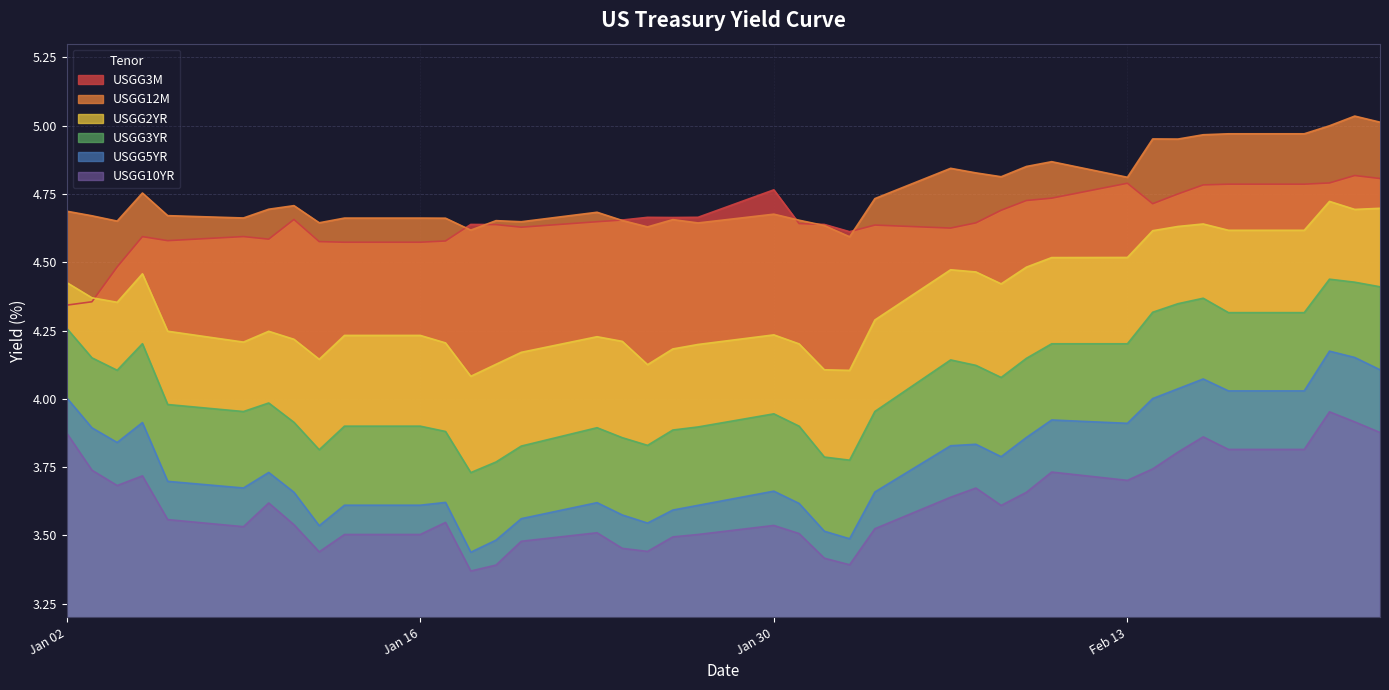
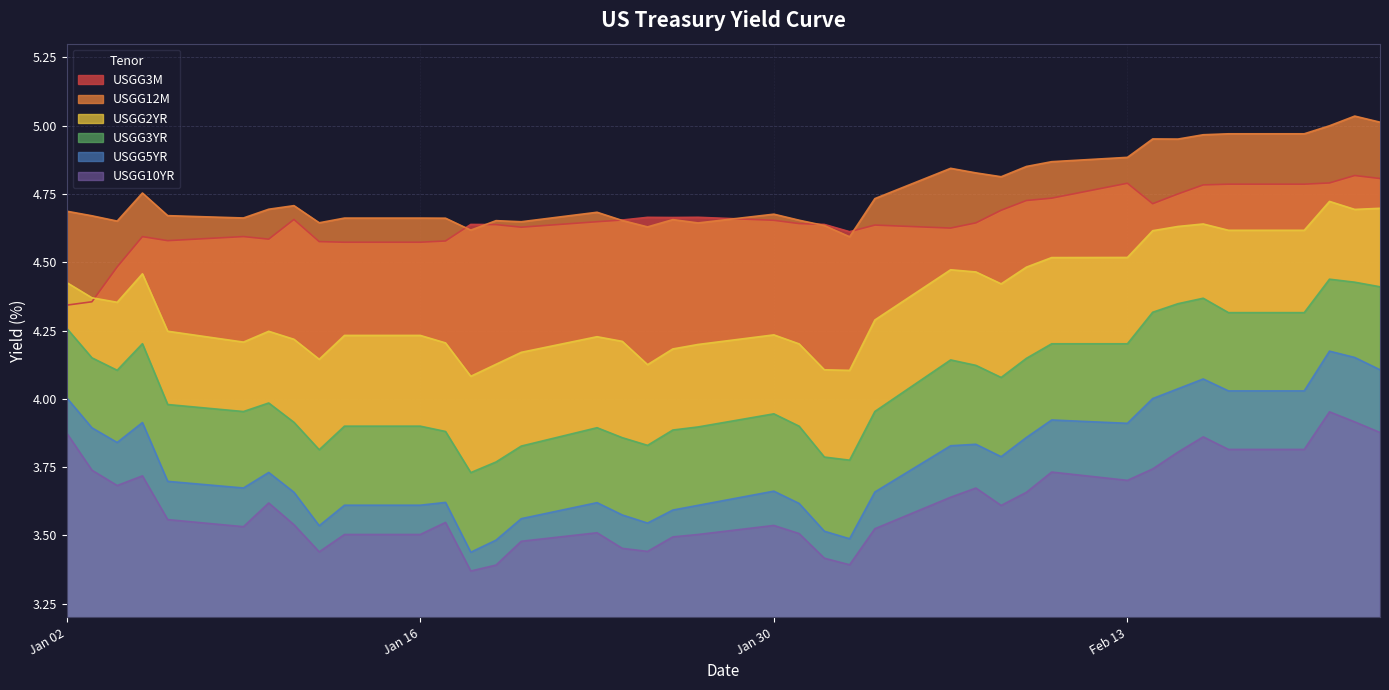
USGG3M, Jan 30: 4.77 -> 4.65
USGG12M, Feb 13: 4.81 -> 4.88
